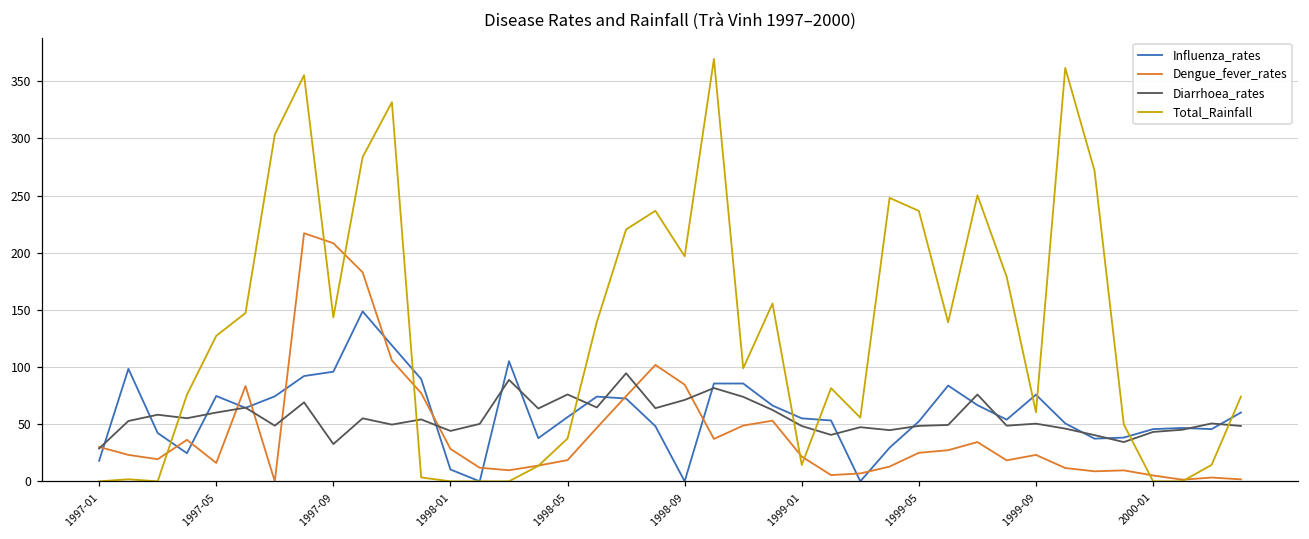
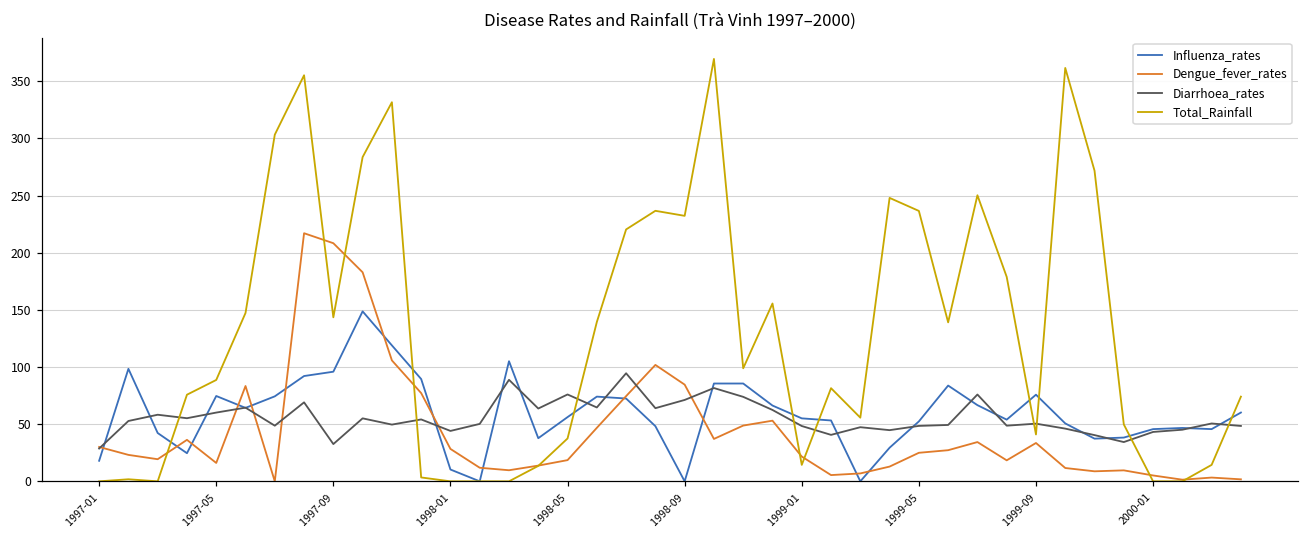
Total_Rainfall, 1997-05: 127 -> 89
Total_Rainfall, 1998-09: 197 -> 232
Dengue_fever_rates, 1999-09: 23 -> 34
Total_Rainfall, 1999-09: 60 -> 41
